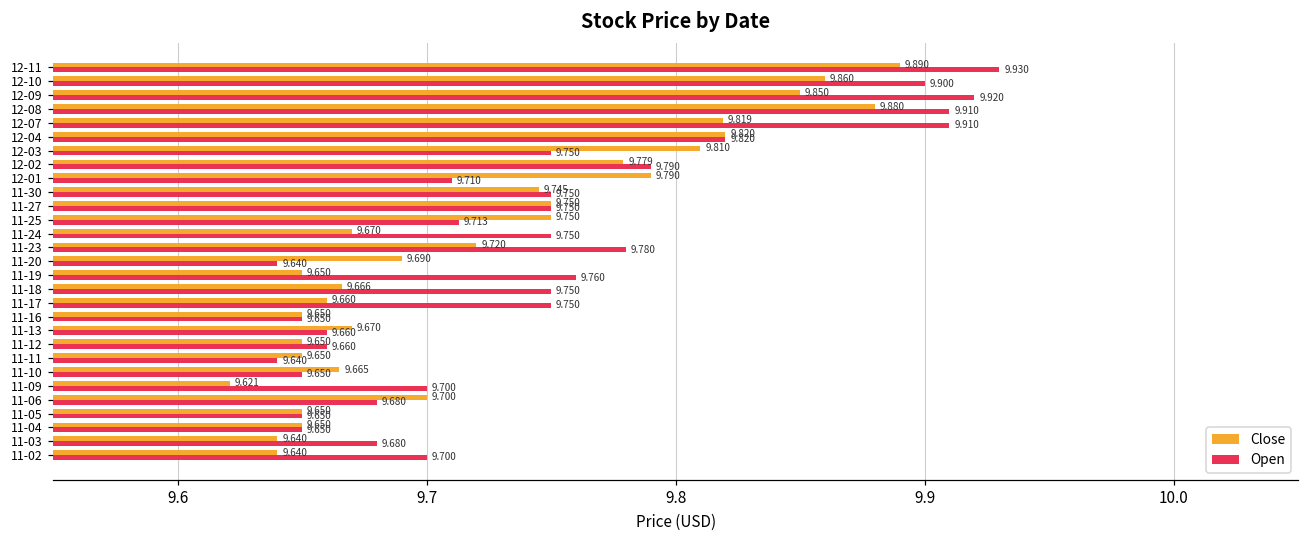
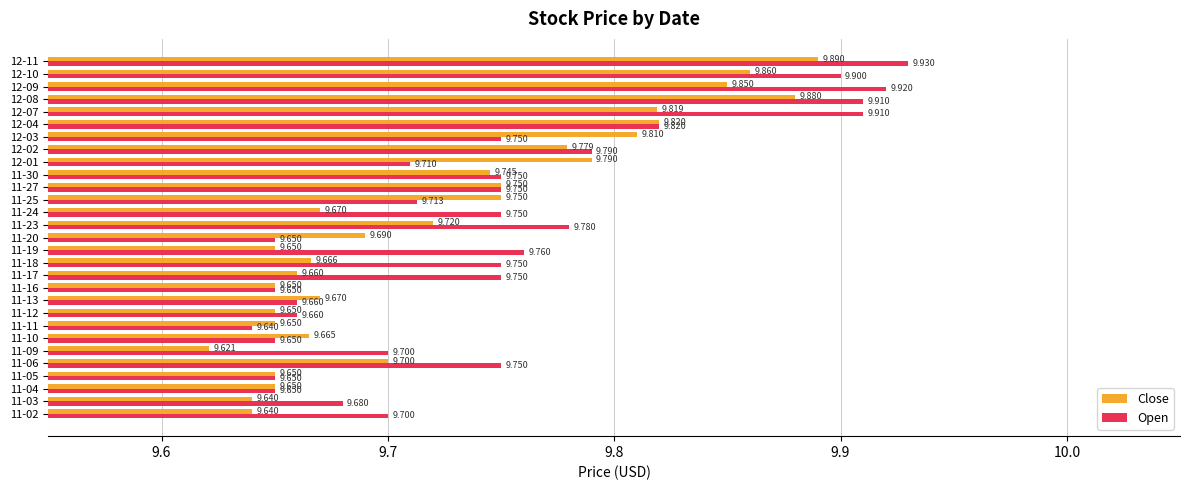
Open, 11-20: 9.640 -> 9.650
Open, 11-06: 9.680 -> 9.750
